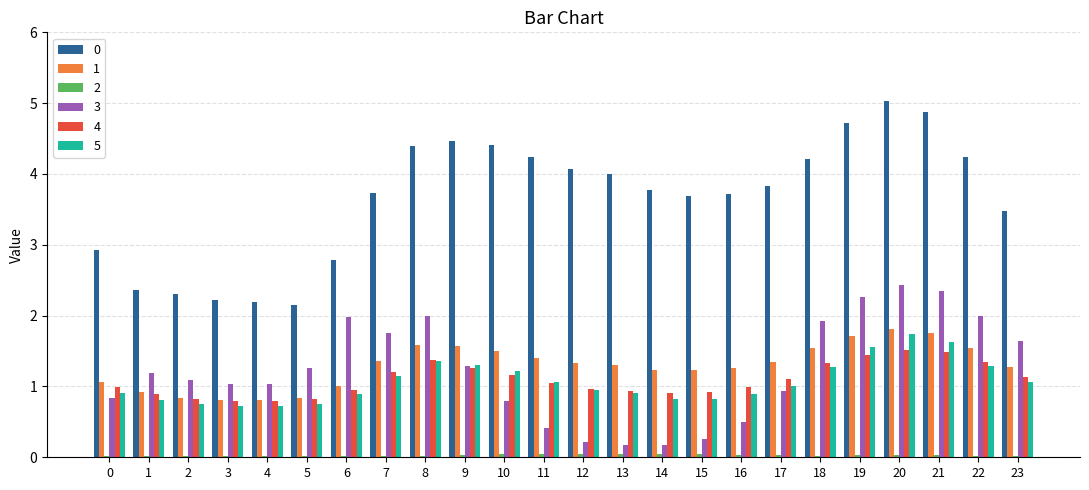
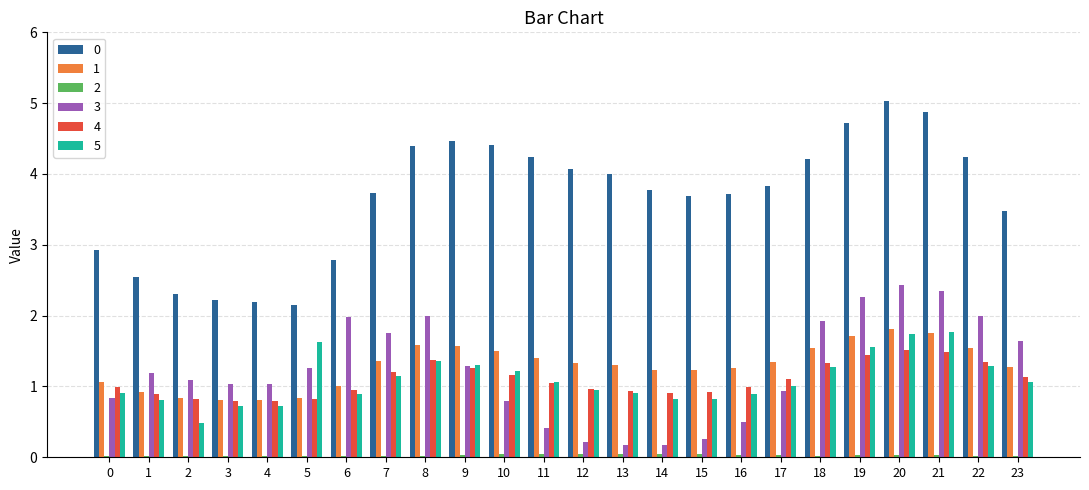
0, 1: 2.4 -> 2.5
5, 2: 0.8 -> 0.5
5, 5: 0.8 -> 1.6
5, 21: 1.6 -> 1.8
